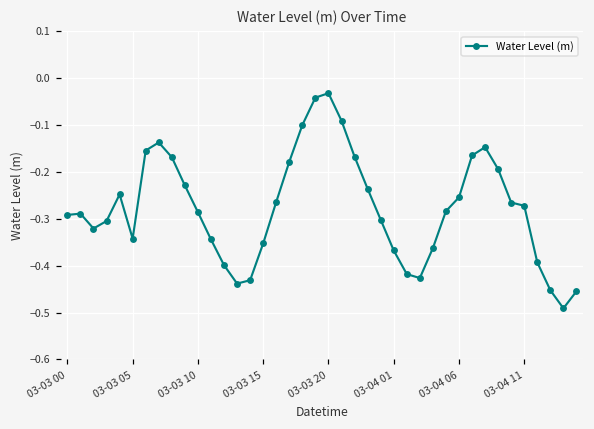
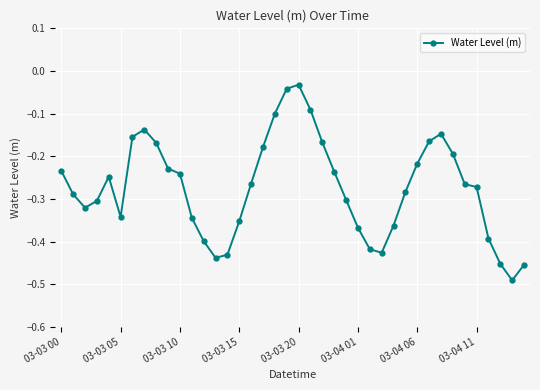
03-03 00: -0.29 -> -0.23
03-03 10: -0.29 -> -0.24
03-04 06: -0.25 -> -0.22
